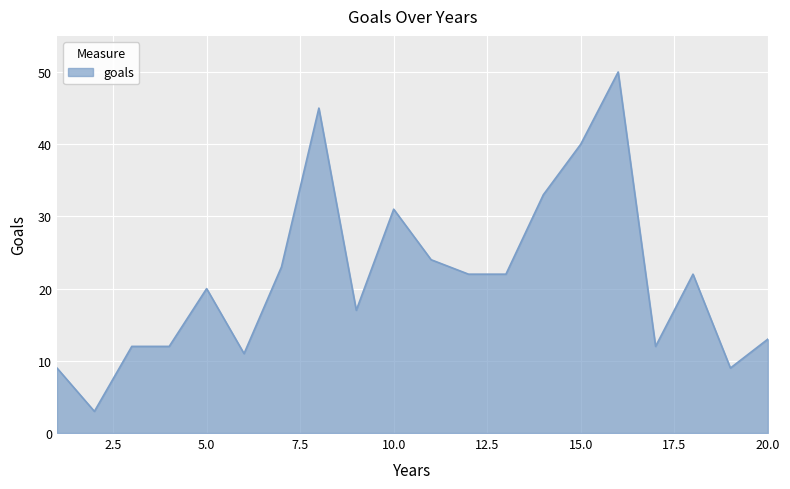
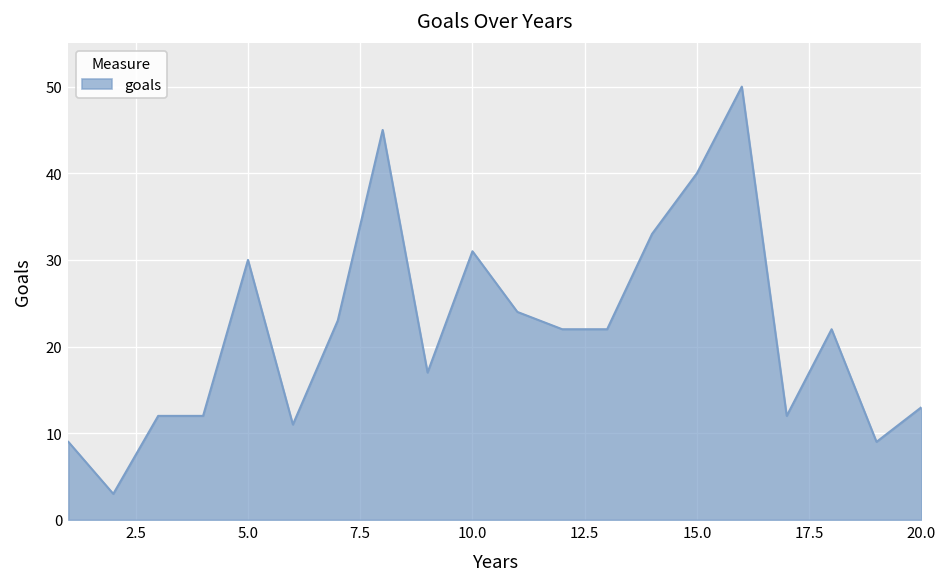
5.0: 20 -> 30
